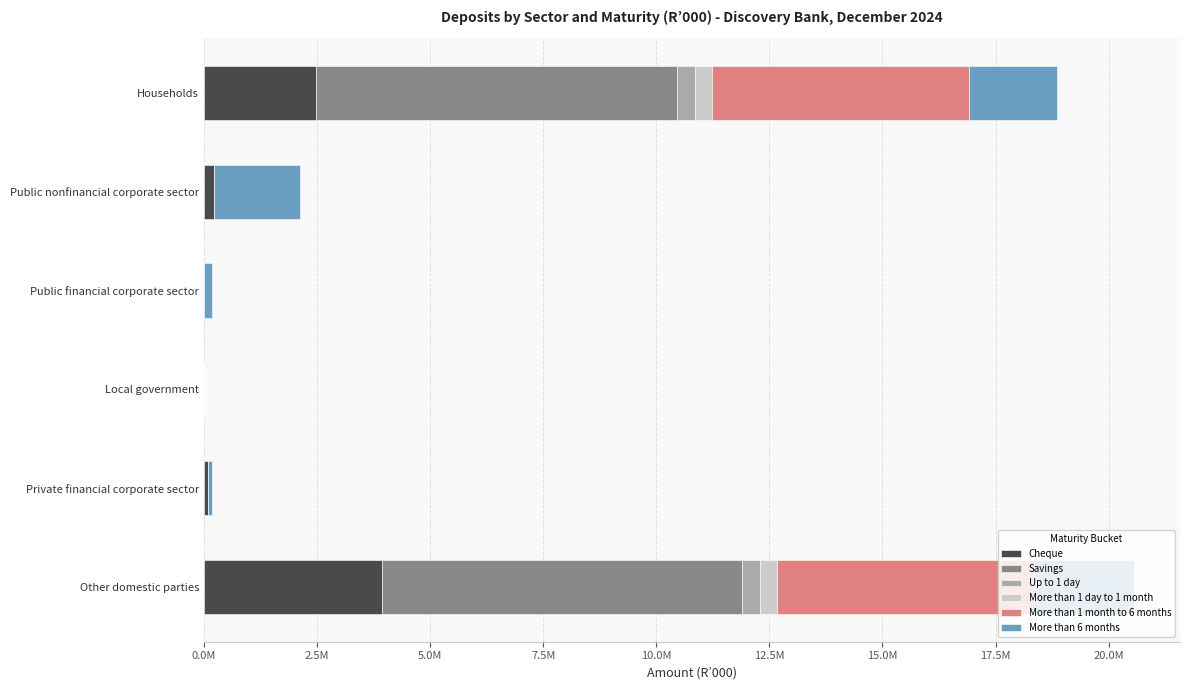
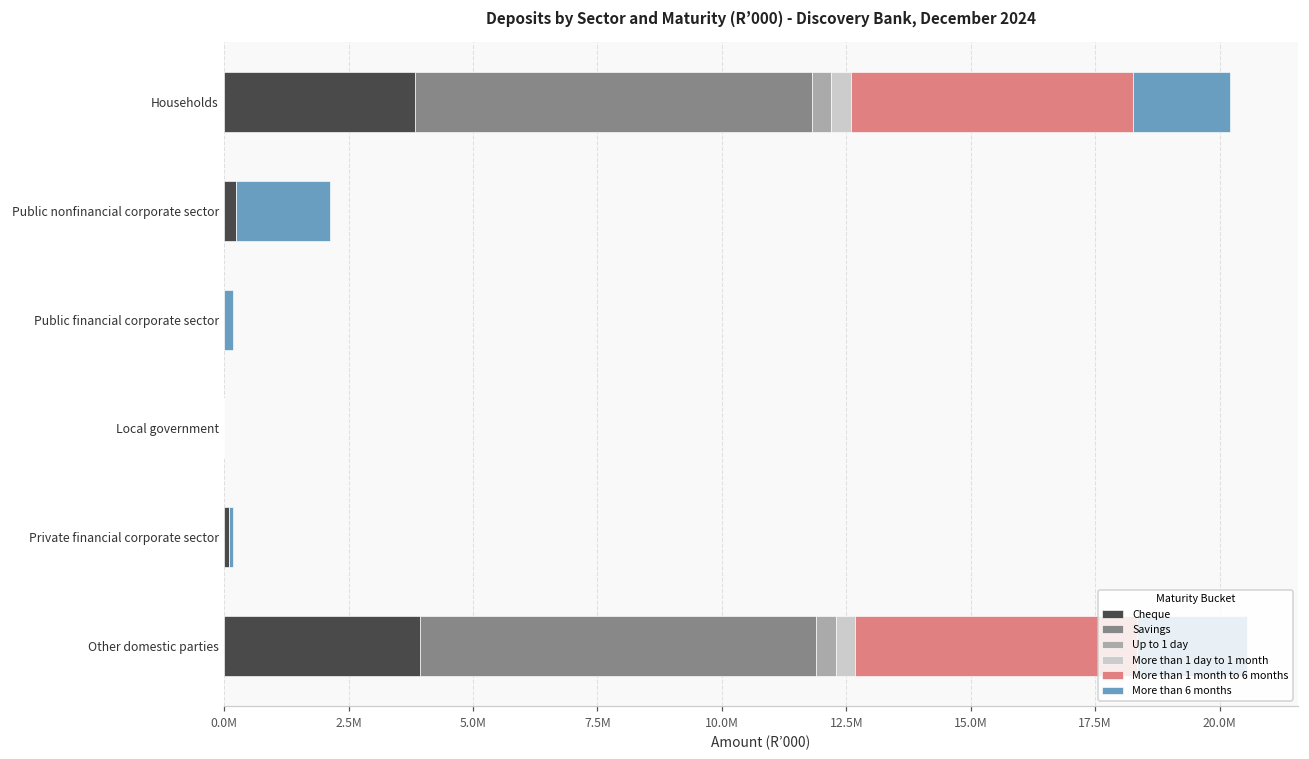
Cheque, Households: 2500000 -> 3800000
